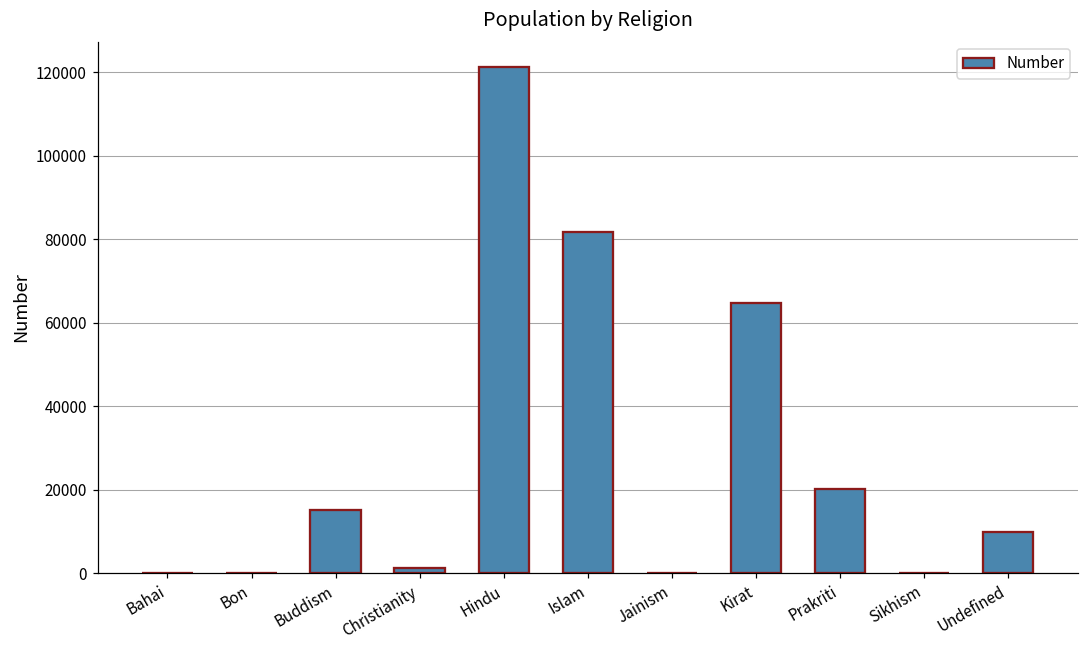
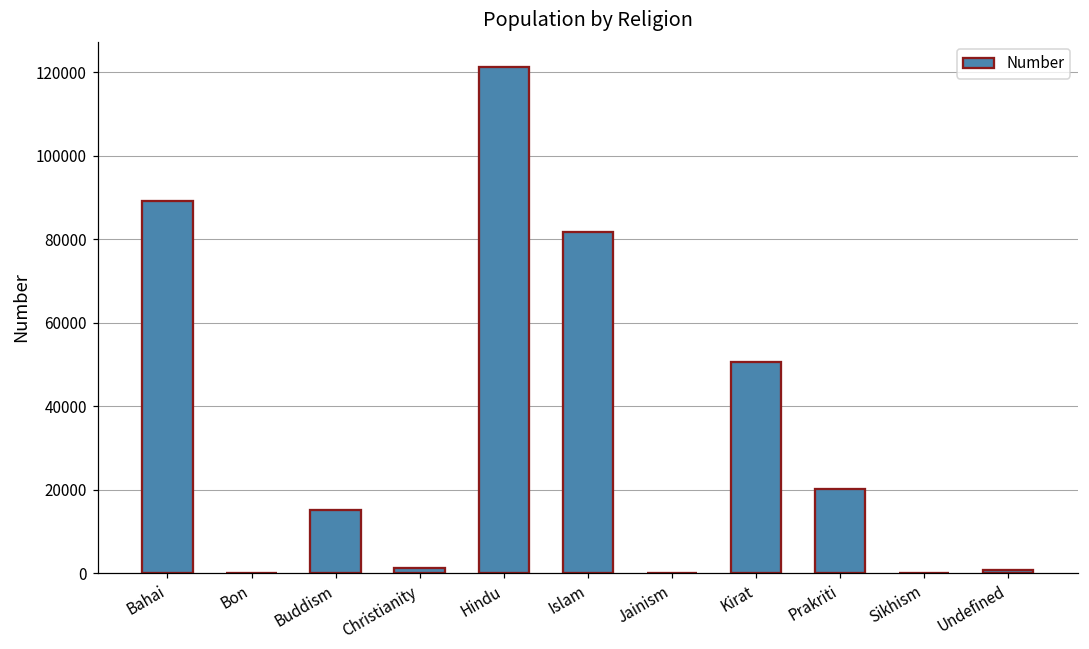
Bahai: 0 -> 89000
Kirat: 65000 -> 51000
Undefined: 10000 -> 1000
